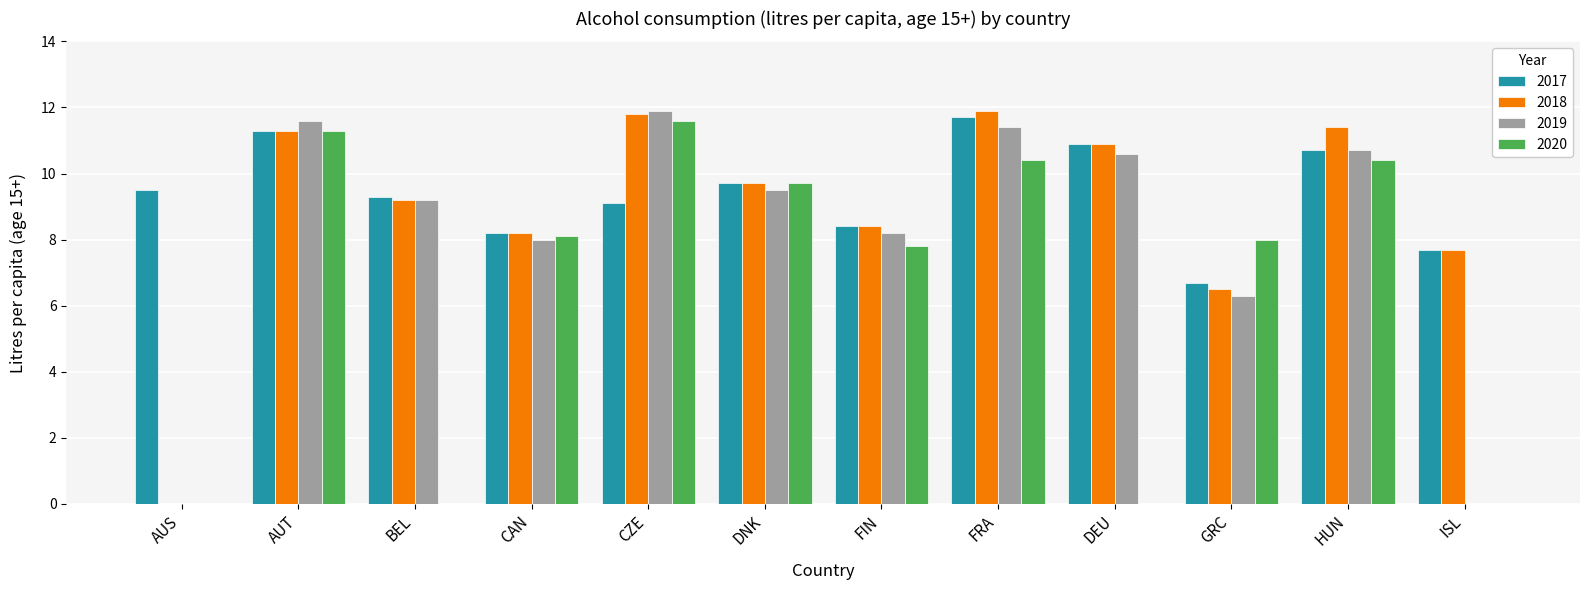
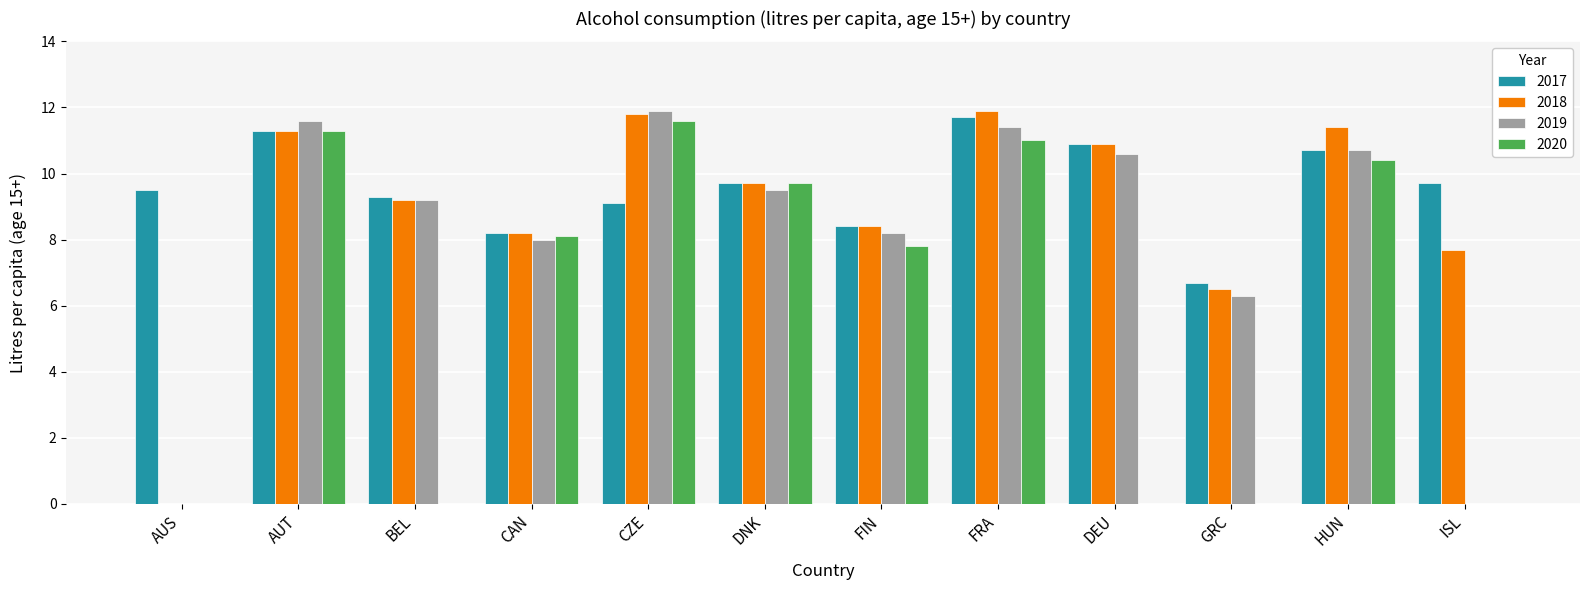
2020, FRA: 10.4 -> 11.0
2020, GRC: 8 -> 0
2017, ISL: 7.7 -> 9.7
